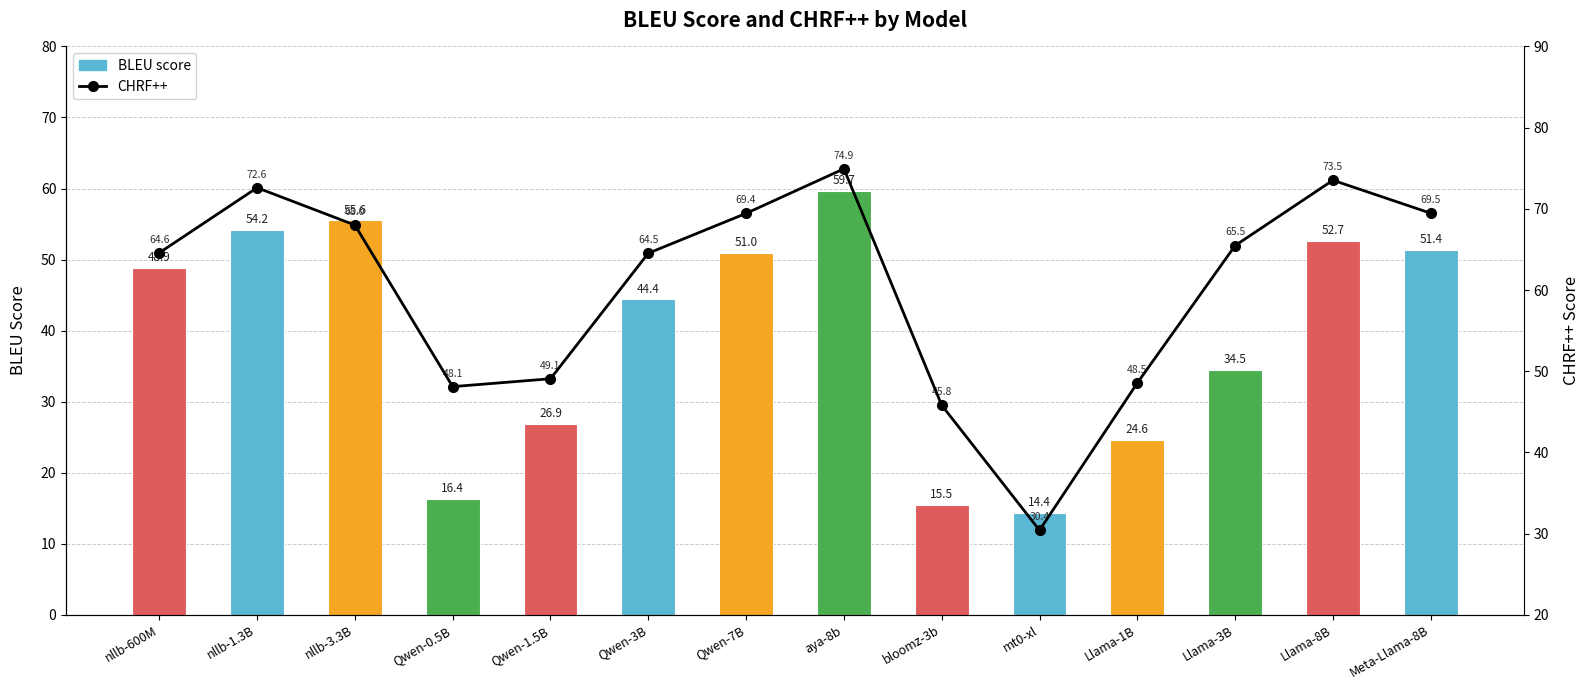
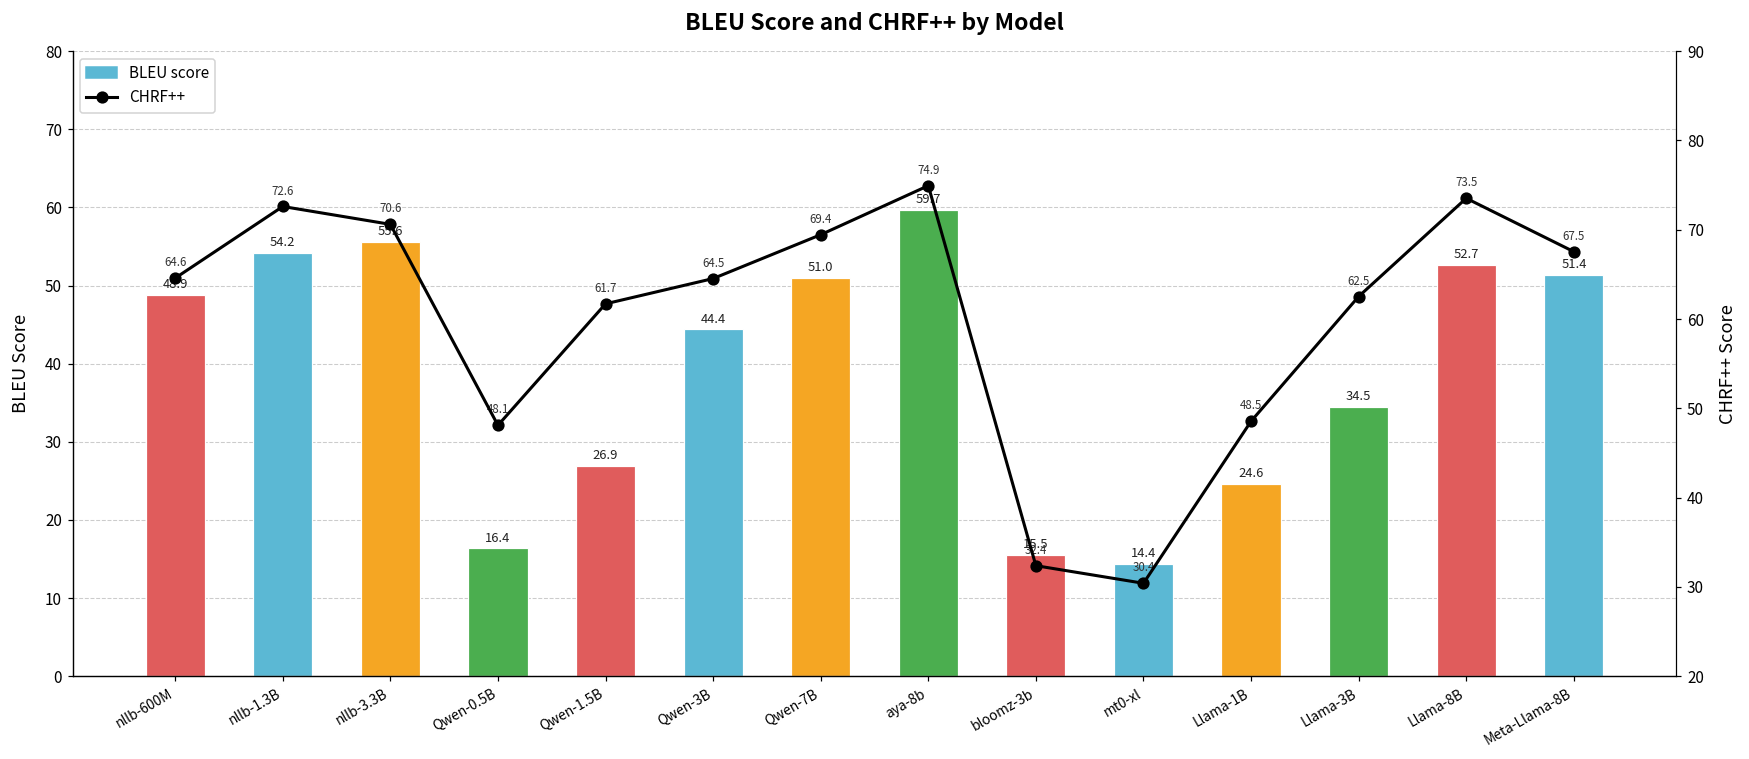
CHRF++, nllb-3.3B: 68.0 -> 70.6
CHRF++, Qwen-1.5B: 49.1 -> 61.7
CHRF++, bloomz-3b: 45.8 -> 32.4
CHRF++, Llama-3B: 65.5 -> 62.5
CHRF++, Meta-Llama-8B: 69.5 -> 67.5
